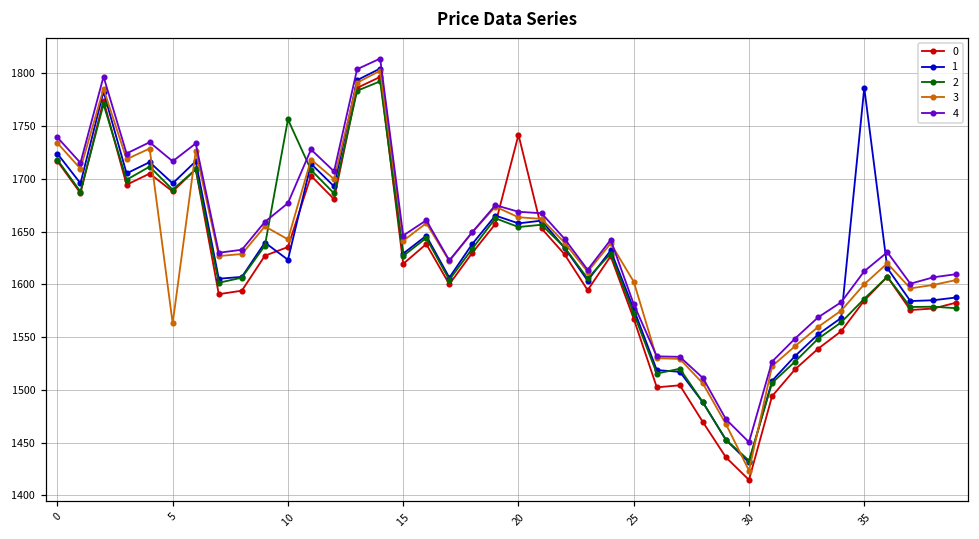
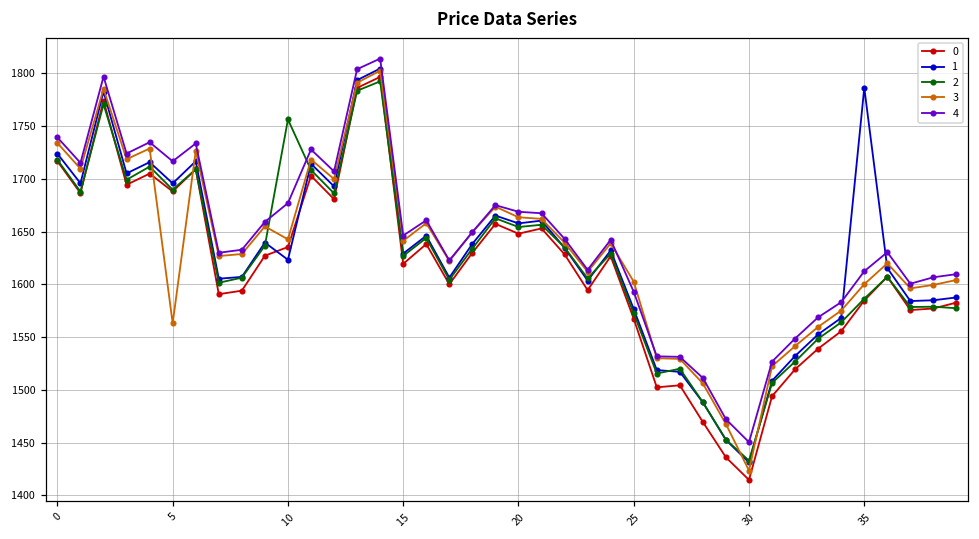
0, 20: 1740 -> 1650
4, 25: 1580 -> 1590
